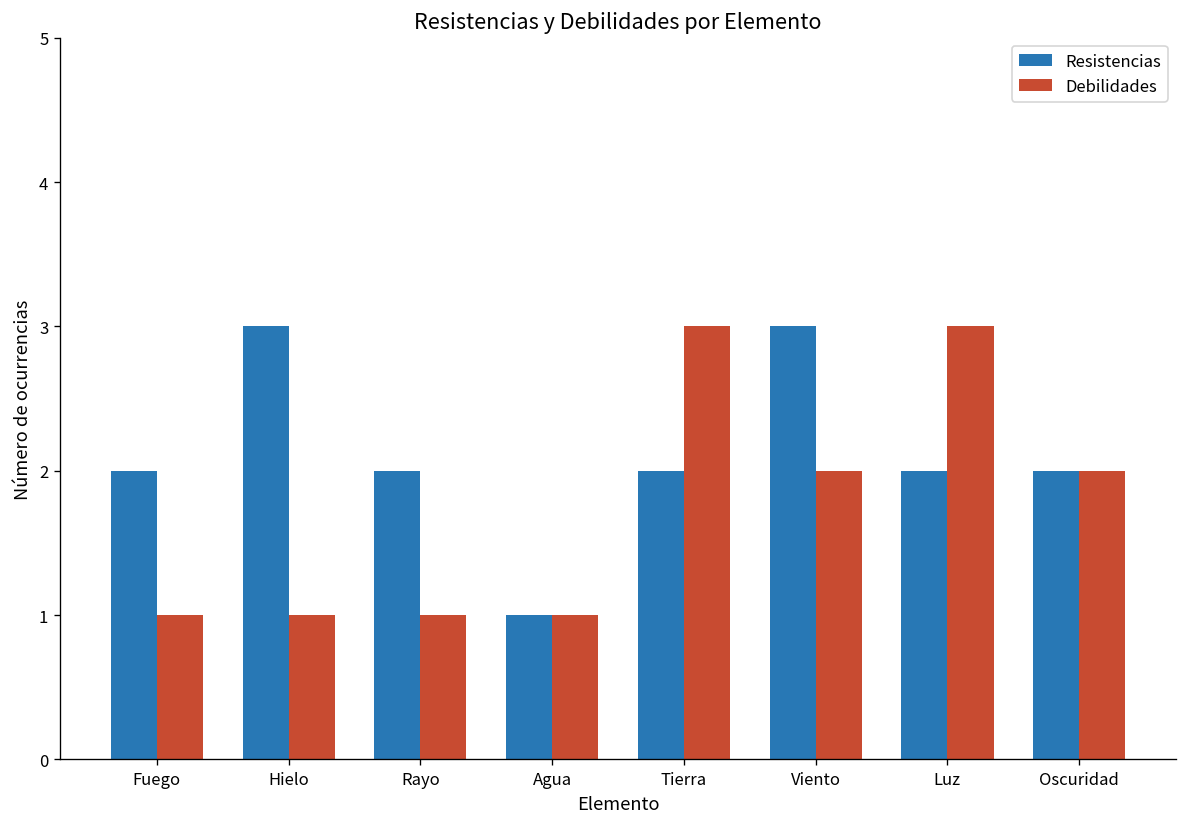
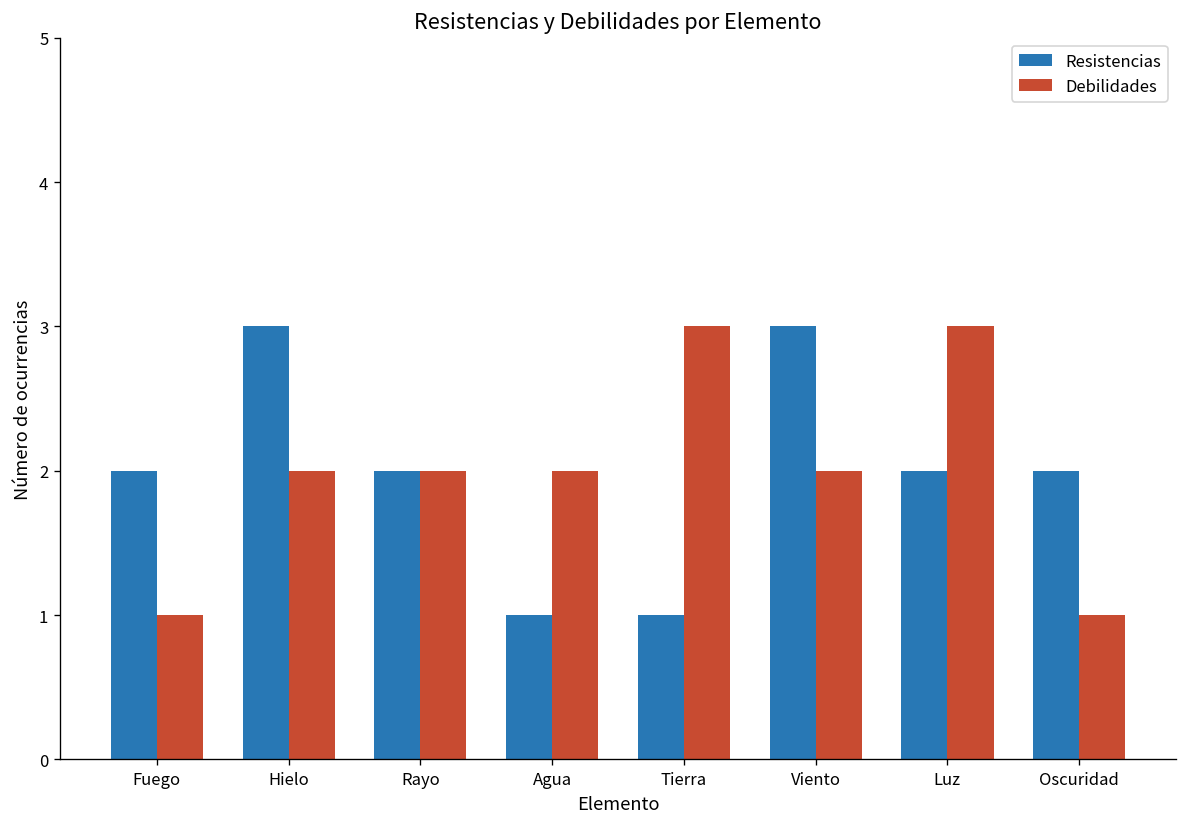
Debilidades, Hielo: 1 -> 2
Debilidades, Rayo: 1 -> 2
Debilidades, Agua: 1 -> 2
Resistencias, Tierra: 2 -> 1
Debilidades, Oscuridad: 2 -> 1
